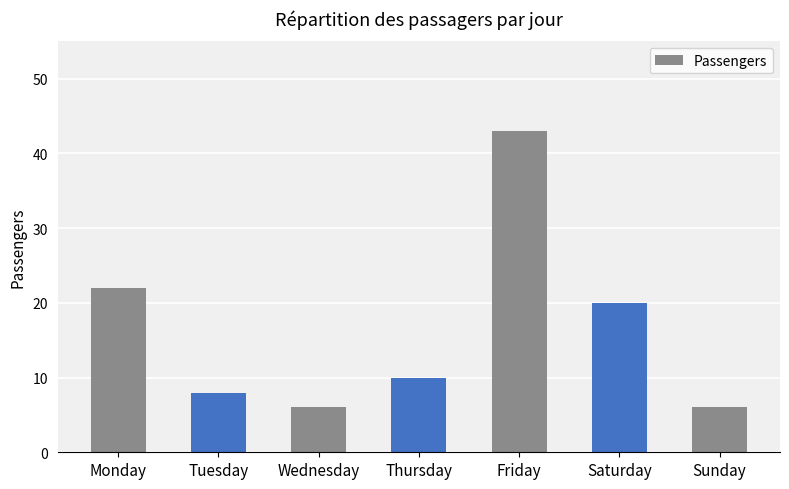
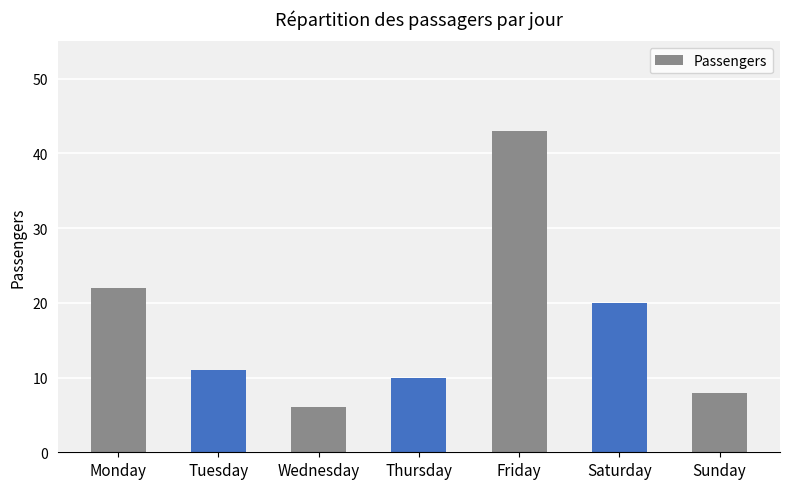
Tuesday: 8 -> 11
Sunday: 6 -> 8
